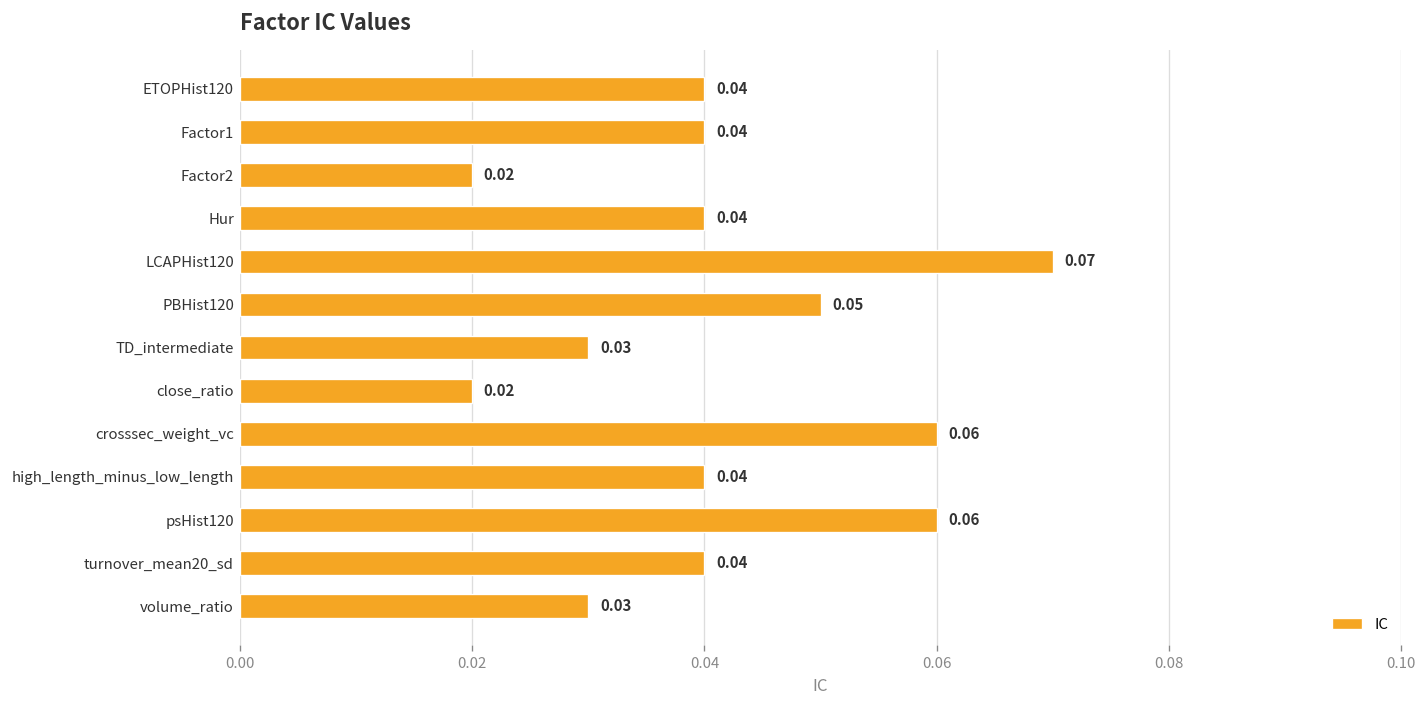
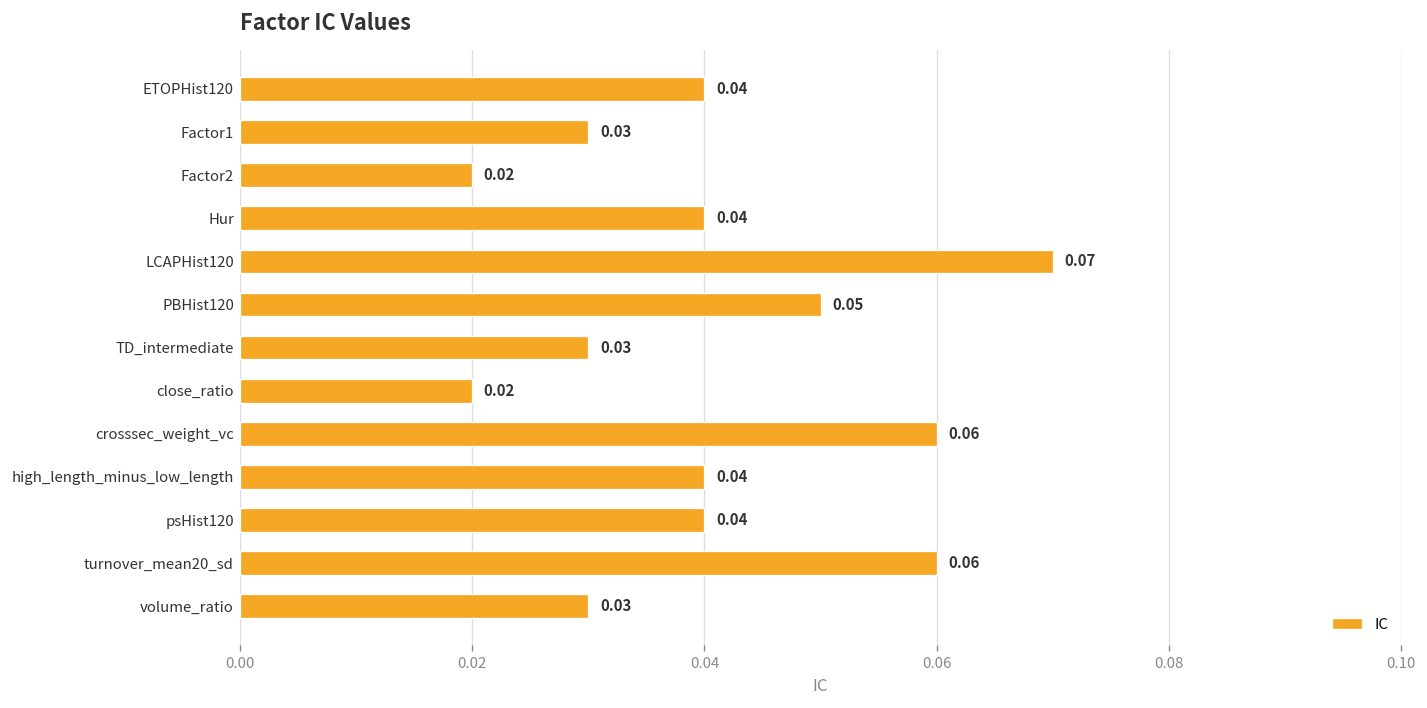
Factor1: 0.04 -> 0.03
psHist120: 0.06 -> 0.04
turnover_mean20_sd: 0.04 -> 0.06
